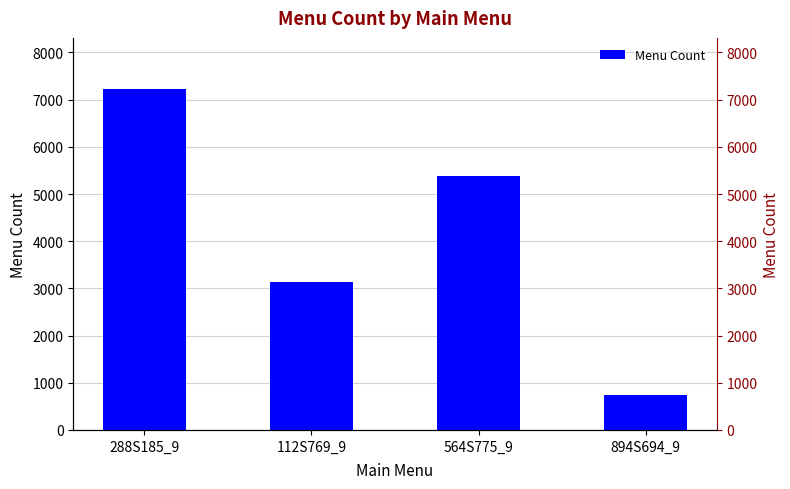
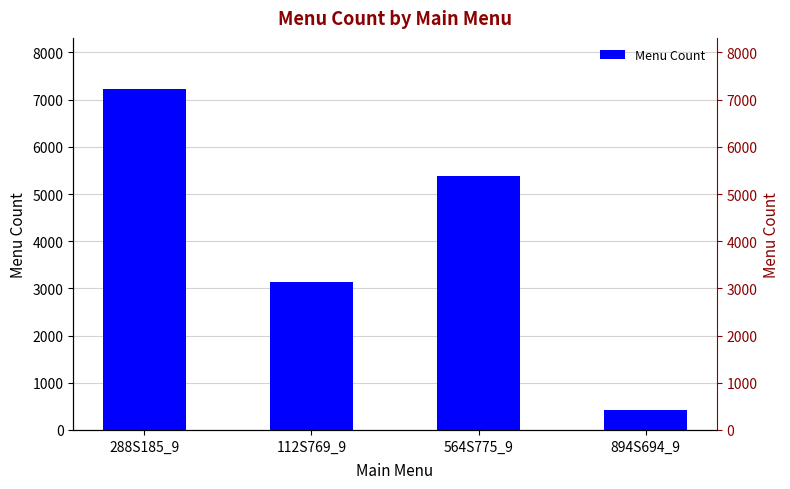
894S694_9: 800 -> 400
